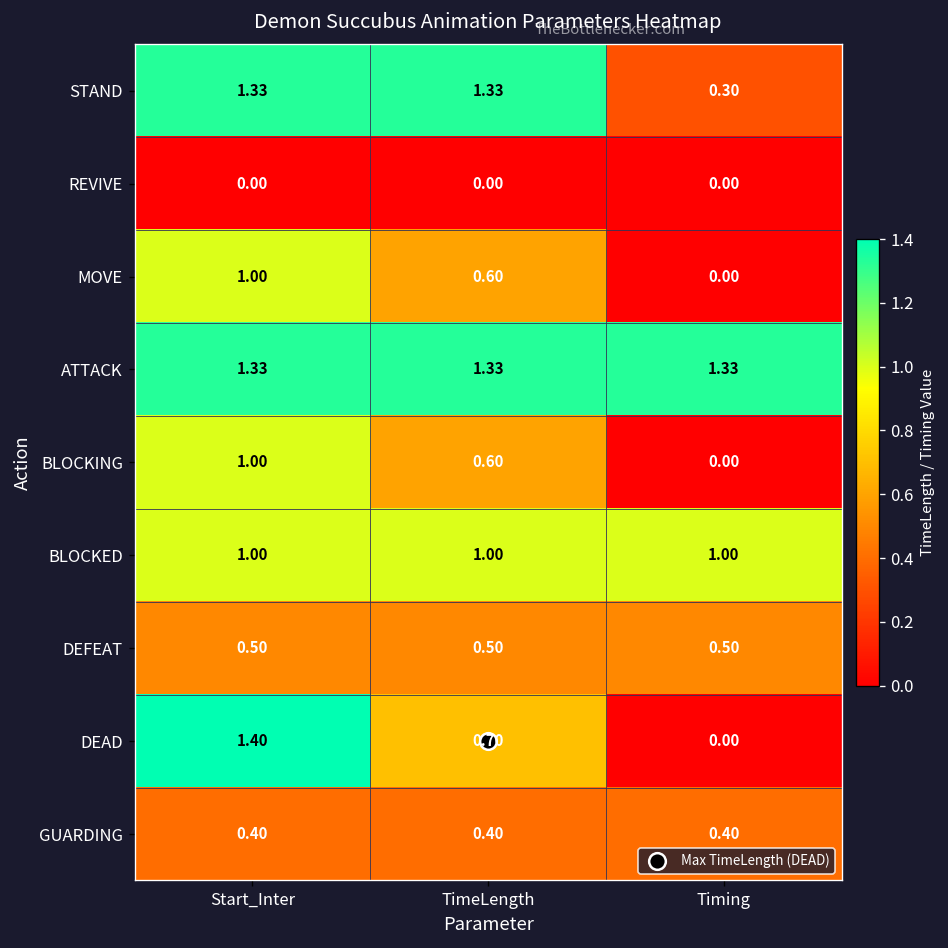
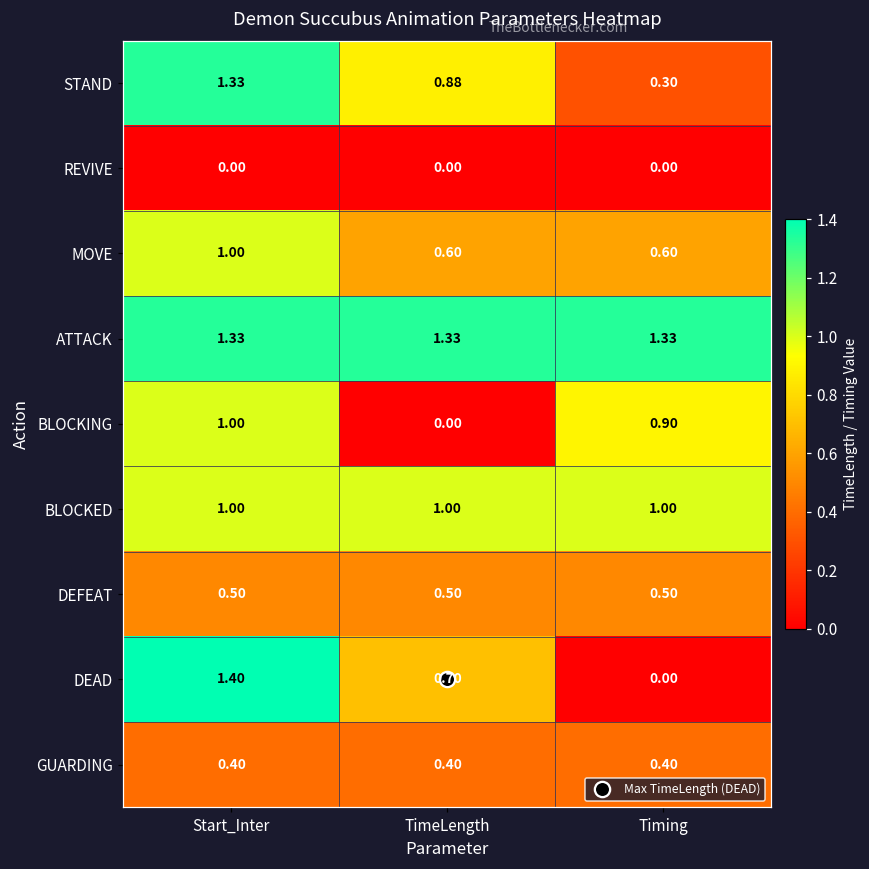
STAND, TimeLength: 1.33 -> 0.88
MOVE, Timing: 0.00 -> 0.60
BLOCKING, TimeLength: 0.60 -> 0.00
BLOCKING, Timing: 0.00 -> 0.90
